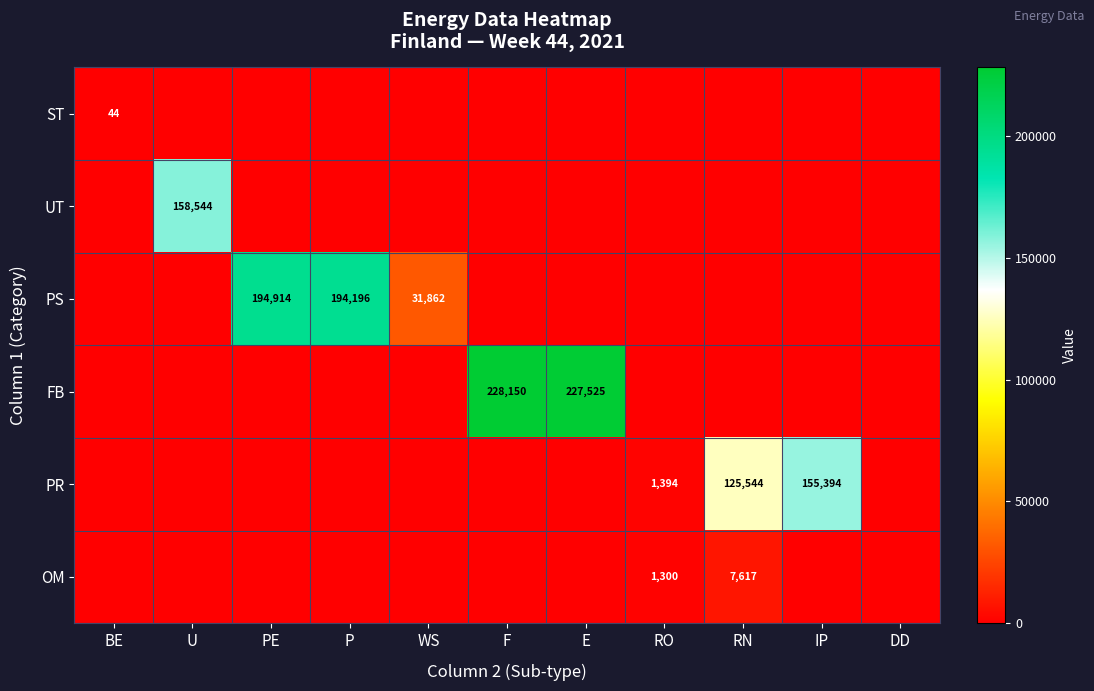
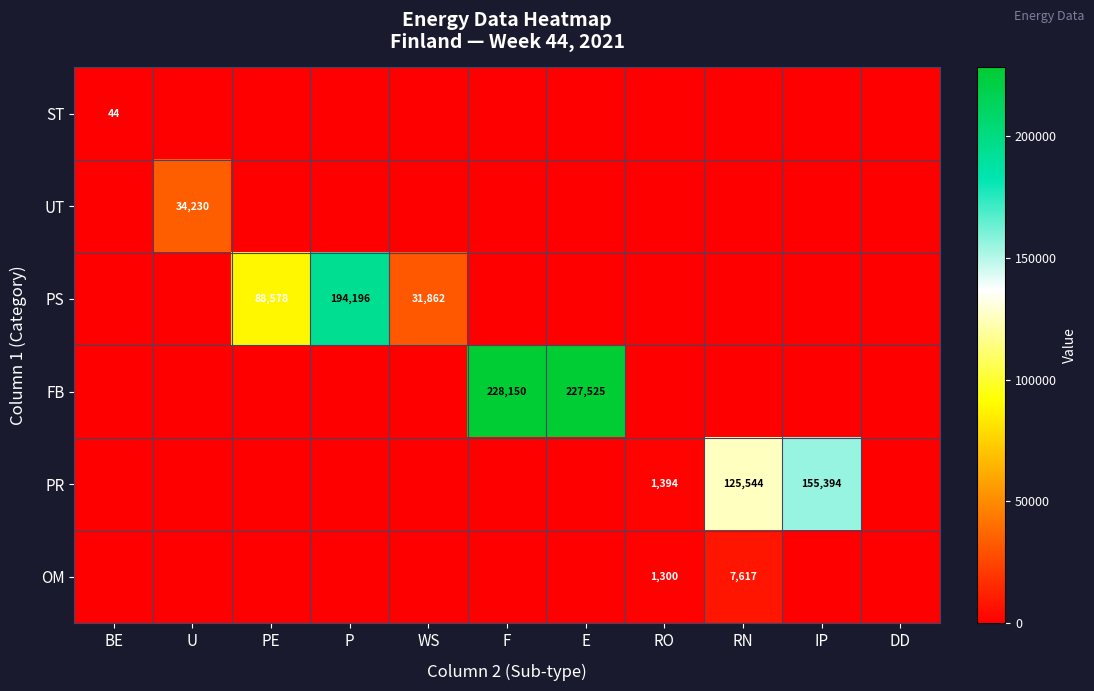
UT, U: 158,544 -> 34,230
PS, PE: 194,914 -> 88,578
